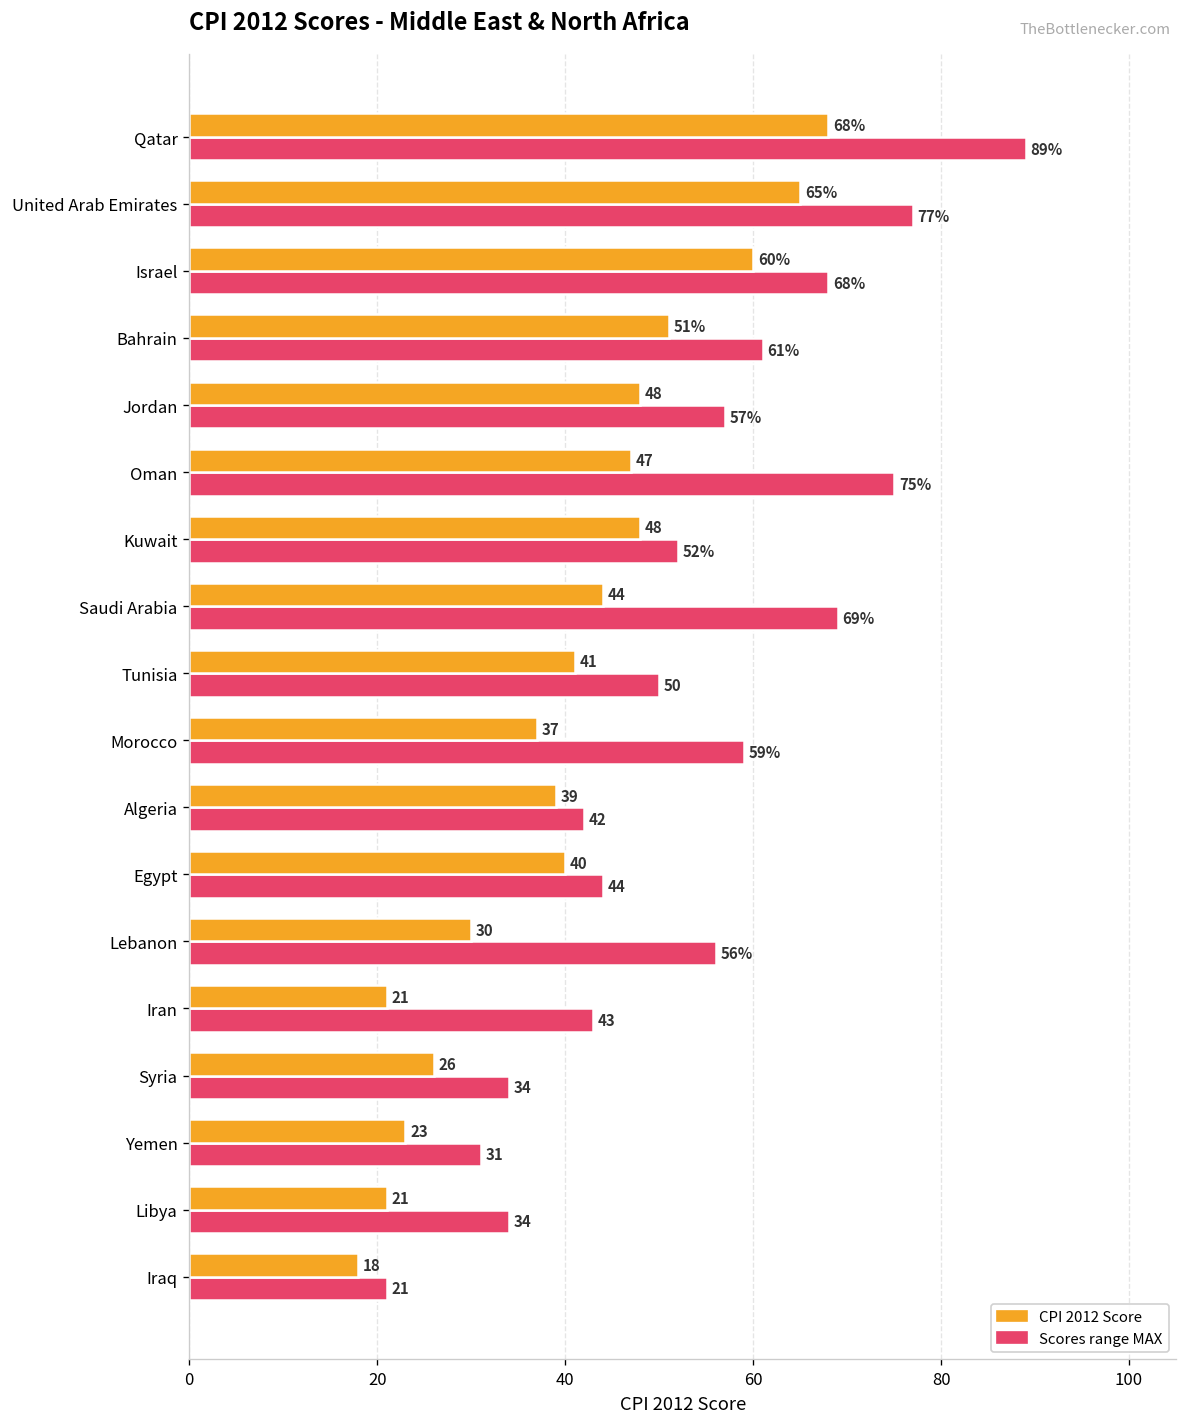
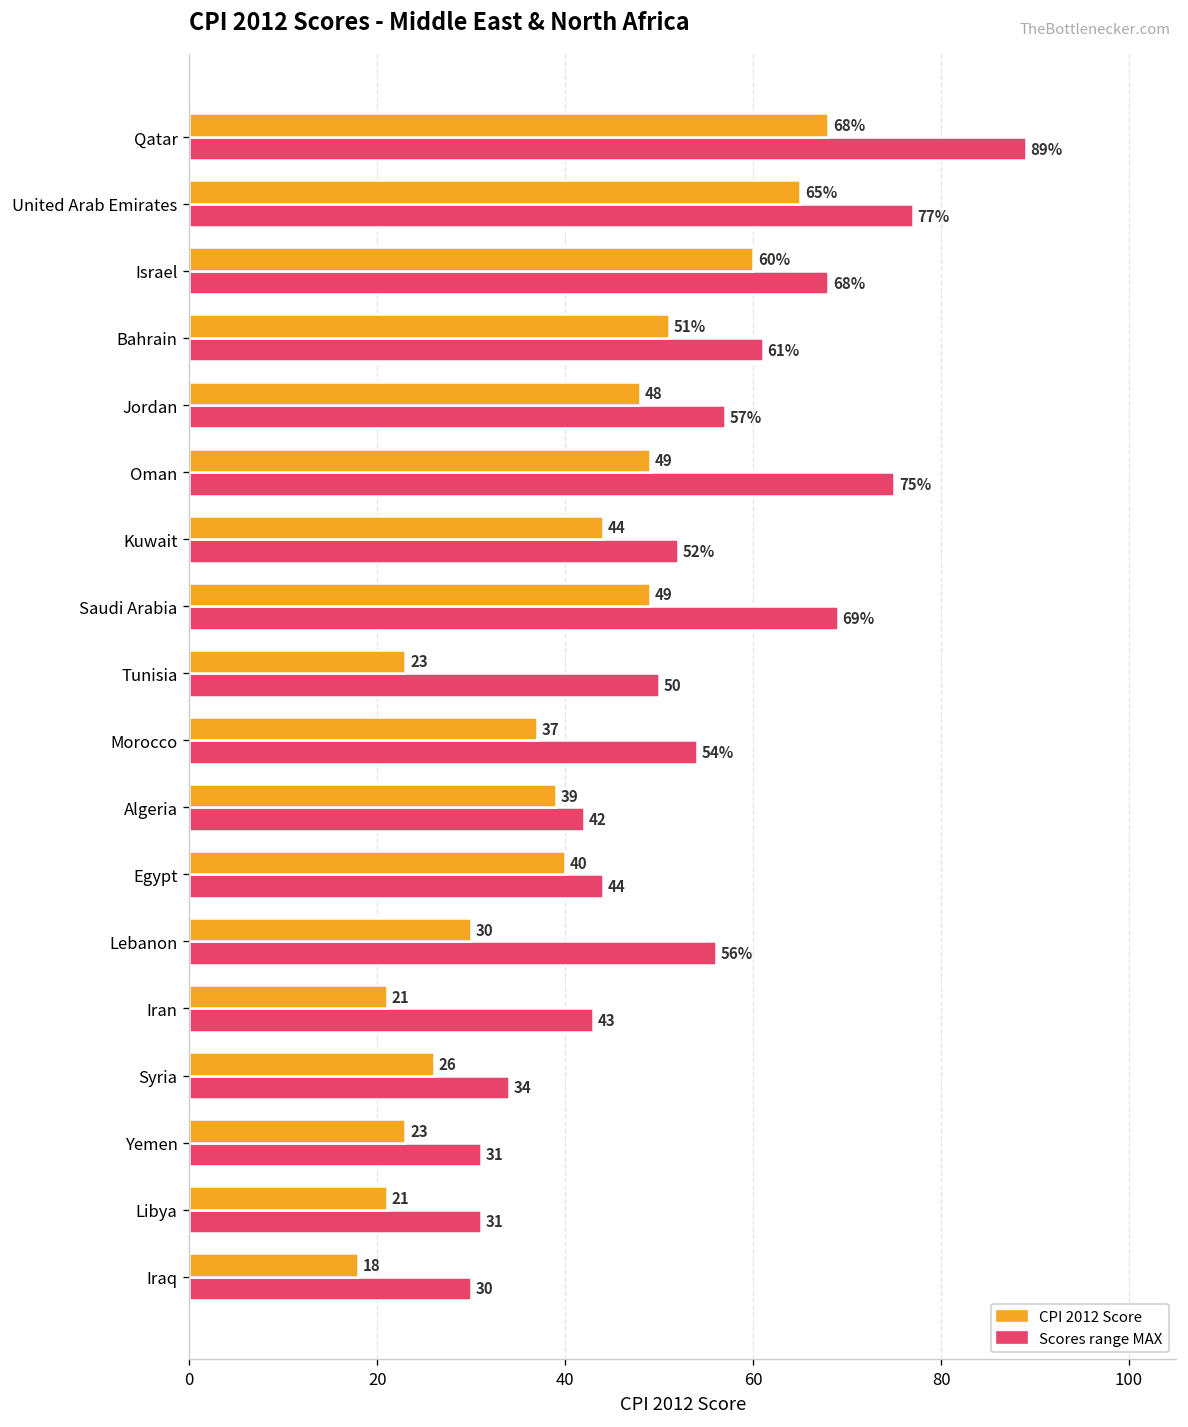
CPI 2012 Score, Oman: 47 -> 49
CPI 2012 Score, Kuwait: 48 -> 44
CPI 2012 Score, Saudi Arabia: 44 -> 49
CPI 2012 Score, Tunisia: 41 -> 23
Scores range MAX, Morocco: 59% -> 54%
Scores range MAX, Libya: 34 -> 31
Scores range MAX, Iraq: 21 -> 30
